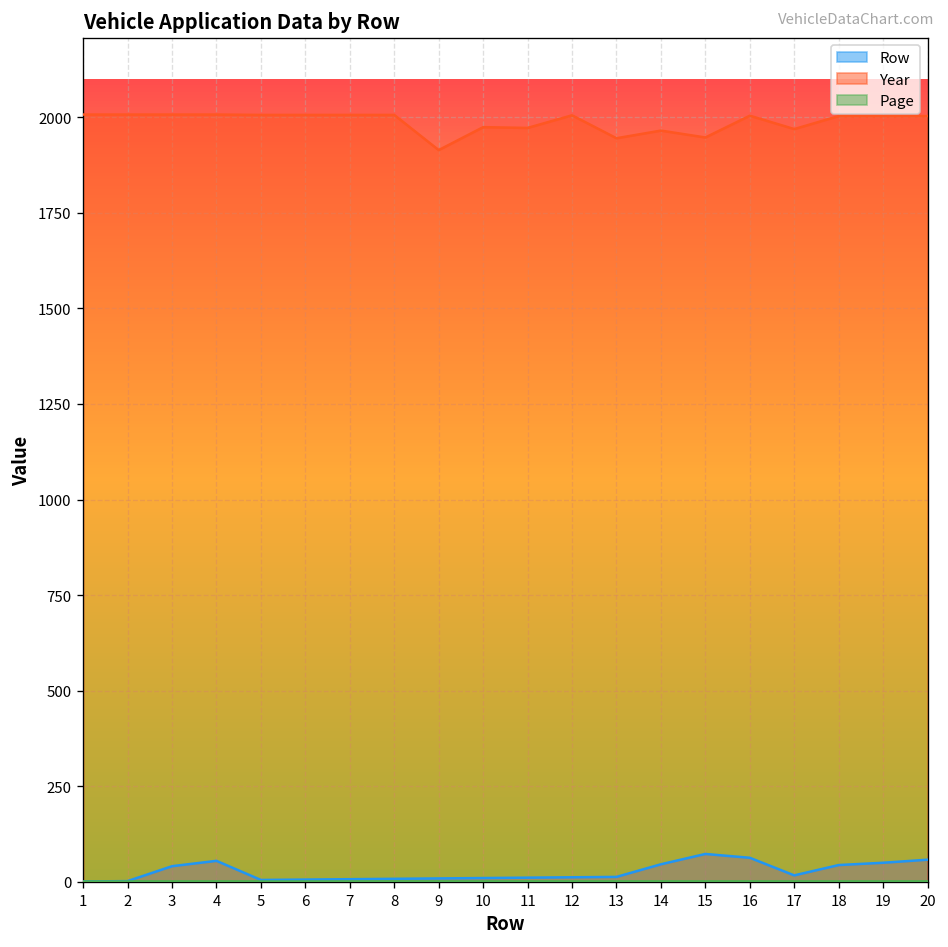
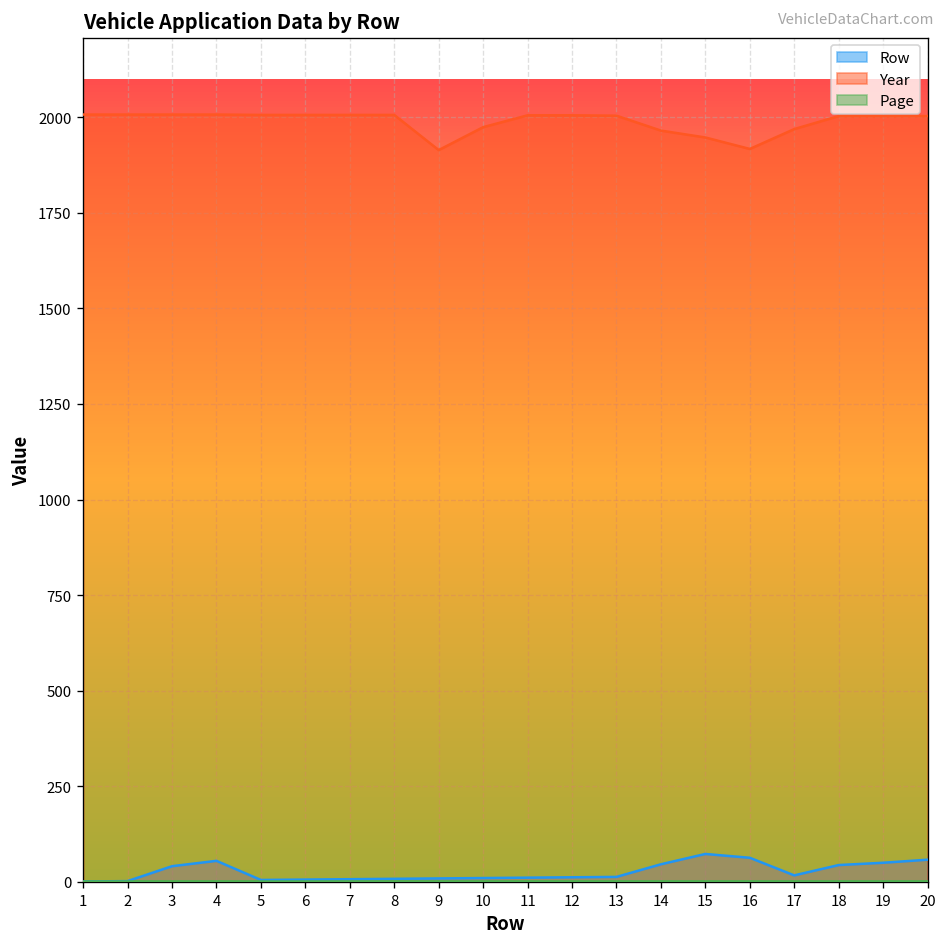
Year, 11: 1970 -> 2010
Year, 13: 1950 -> 2000
Year, 16: 2000 -> 1920
